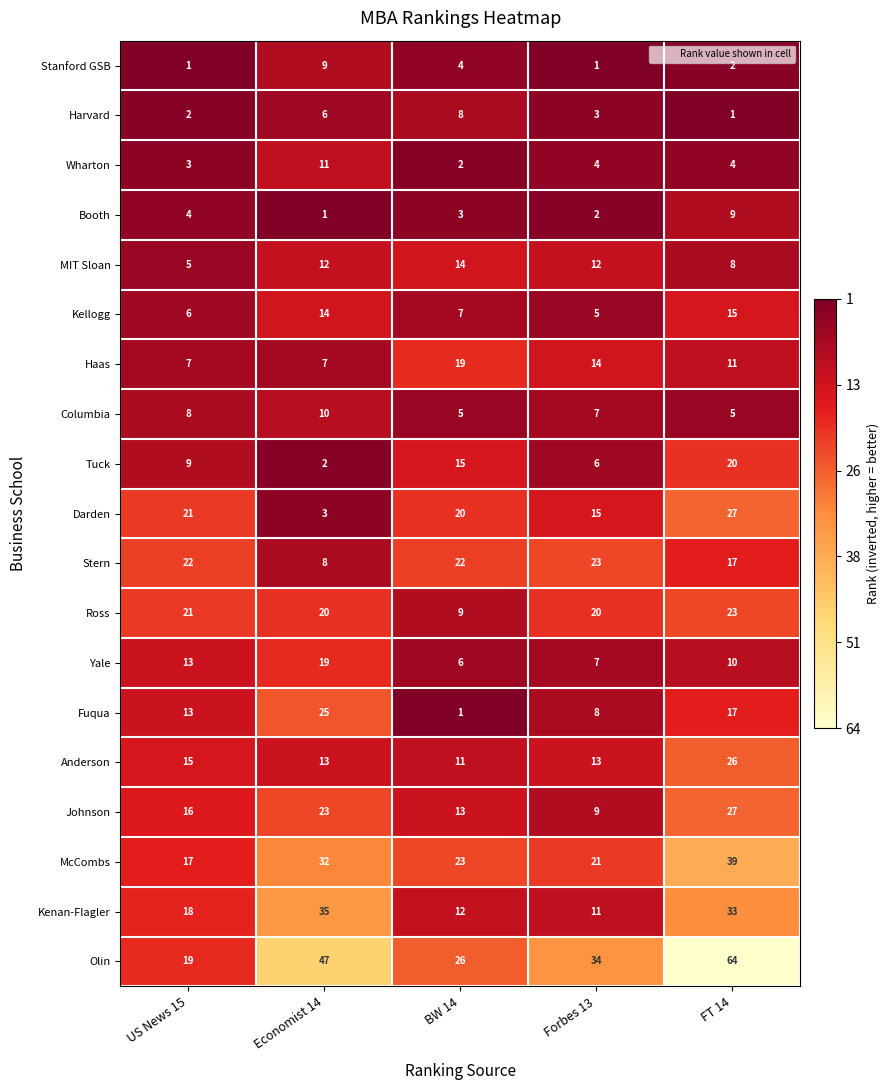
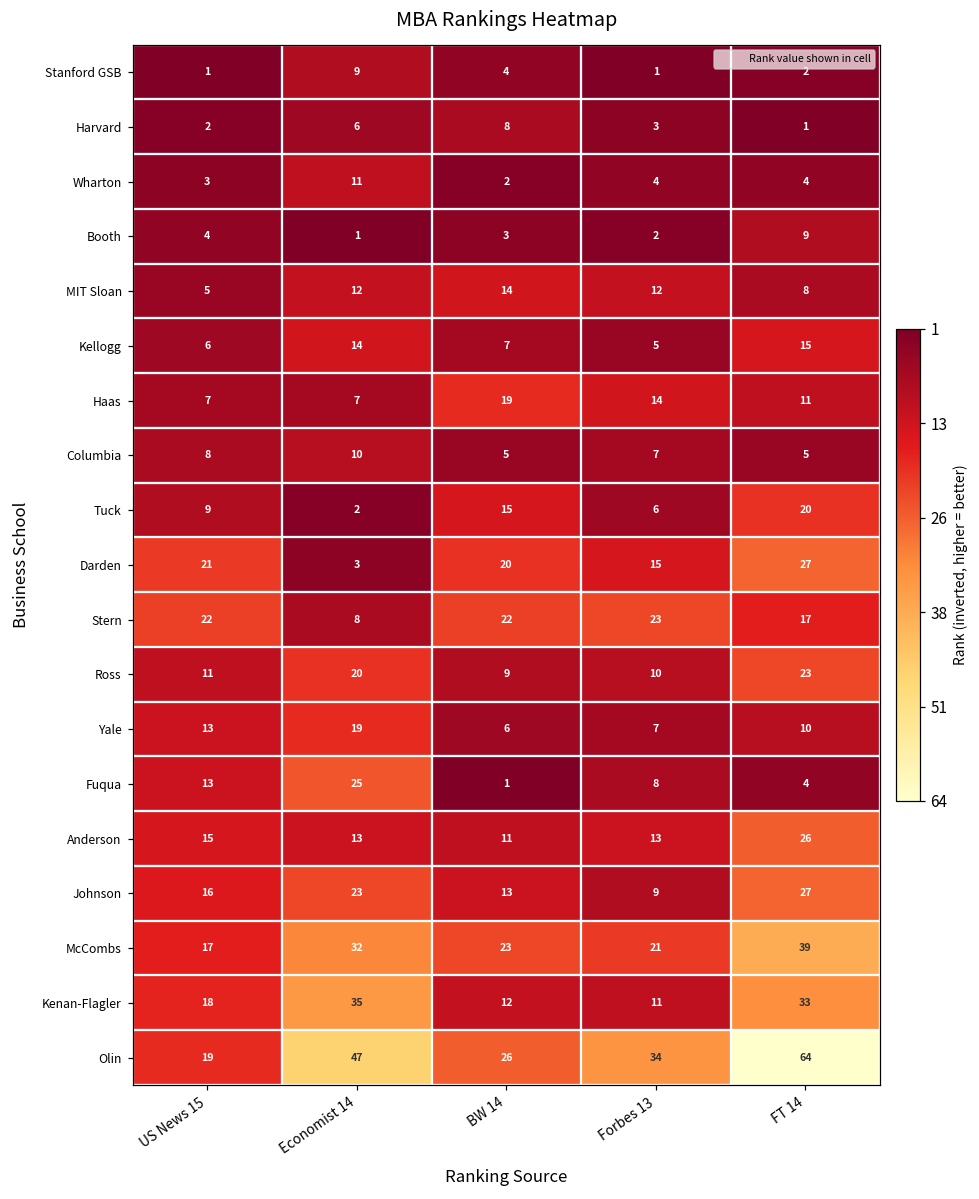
Ross, US News 15: 21 -> 11
Ross, Forbes 13: 20 -> 10
Fuqua, FT 14: 17 -> 4
